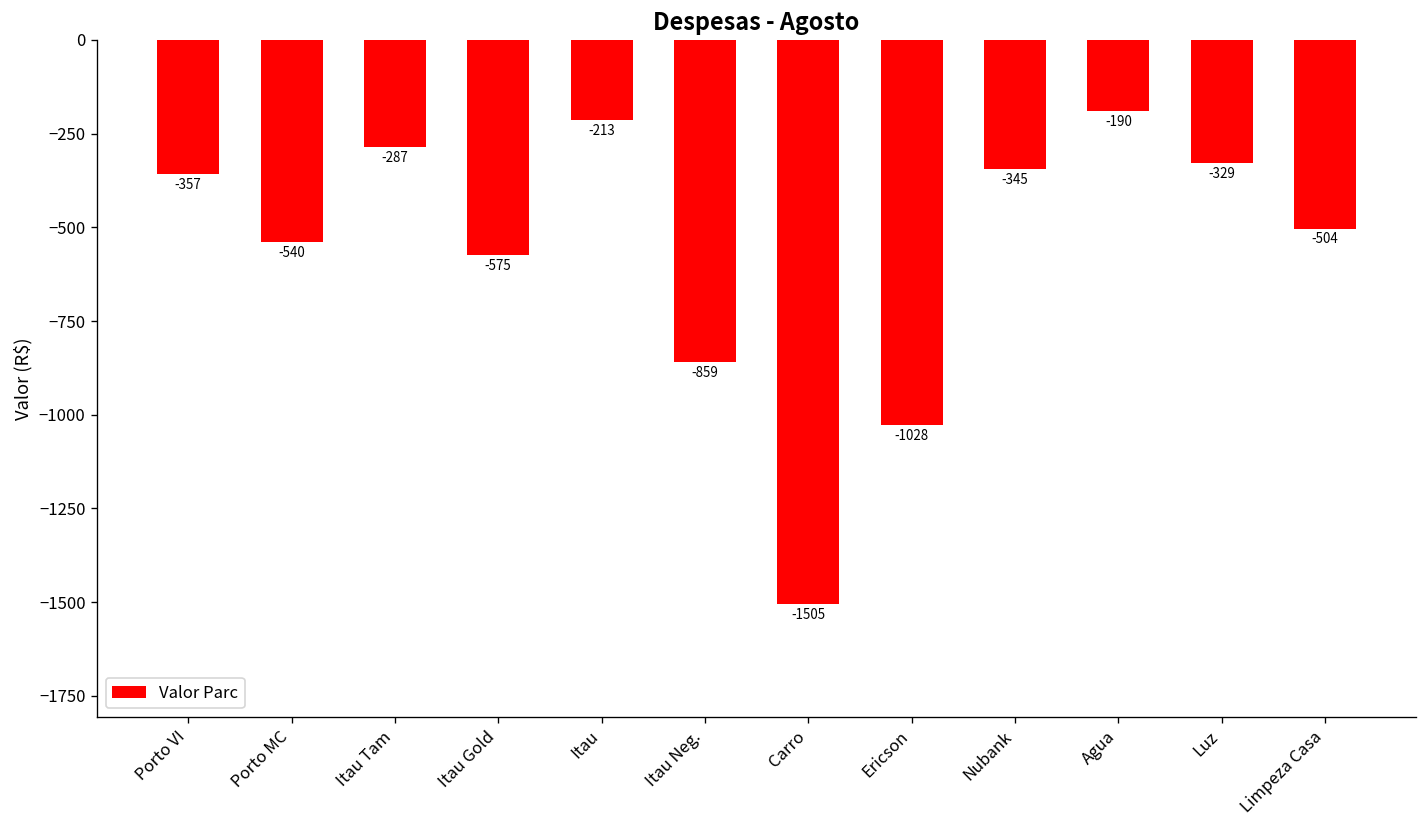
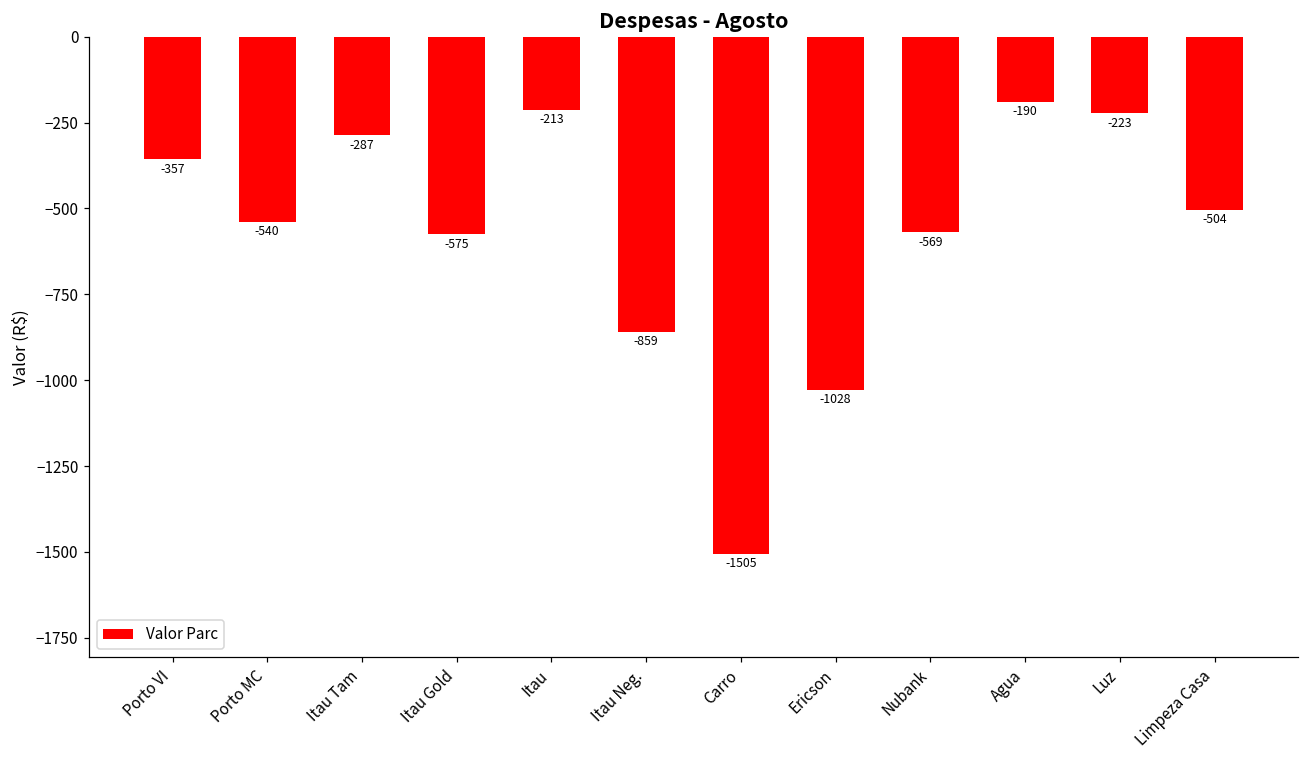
Nubank: -345 -> -569
Luz: -329 -> -223
